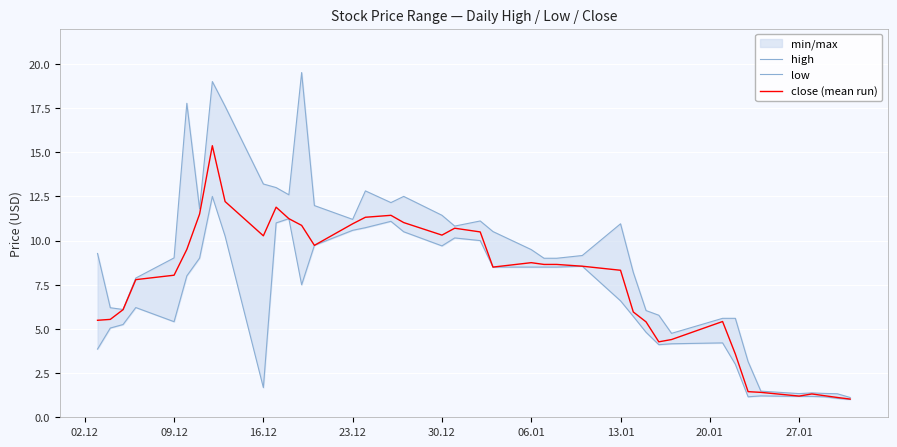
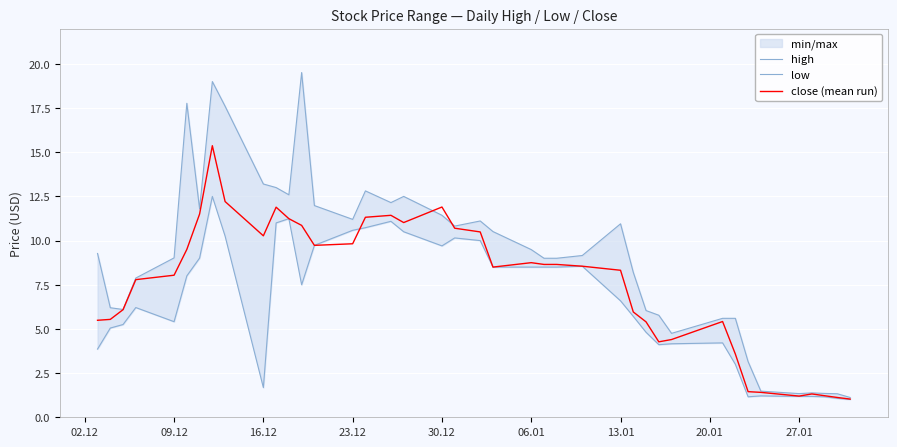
close (mean run), 23.12: 11.0 -> 9.8
close (mean run), 30.12: 10.3 -> 11.9
